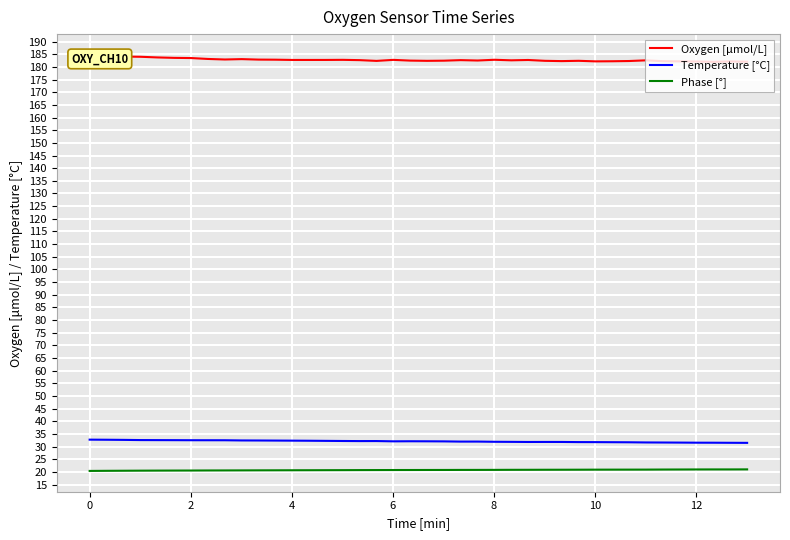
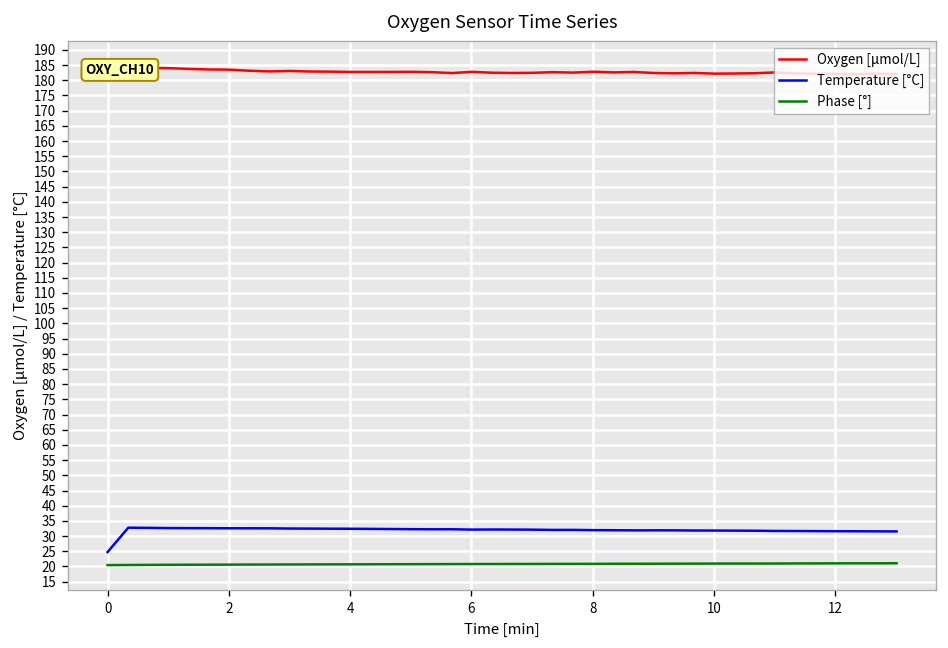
Temperature [°C], 0: 33 -> 25
